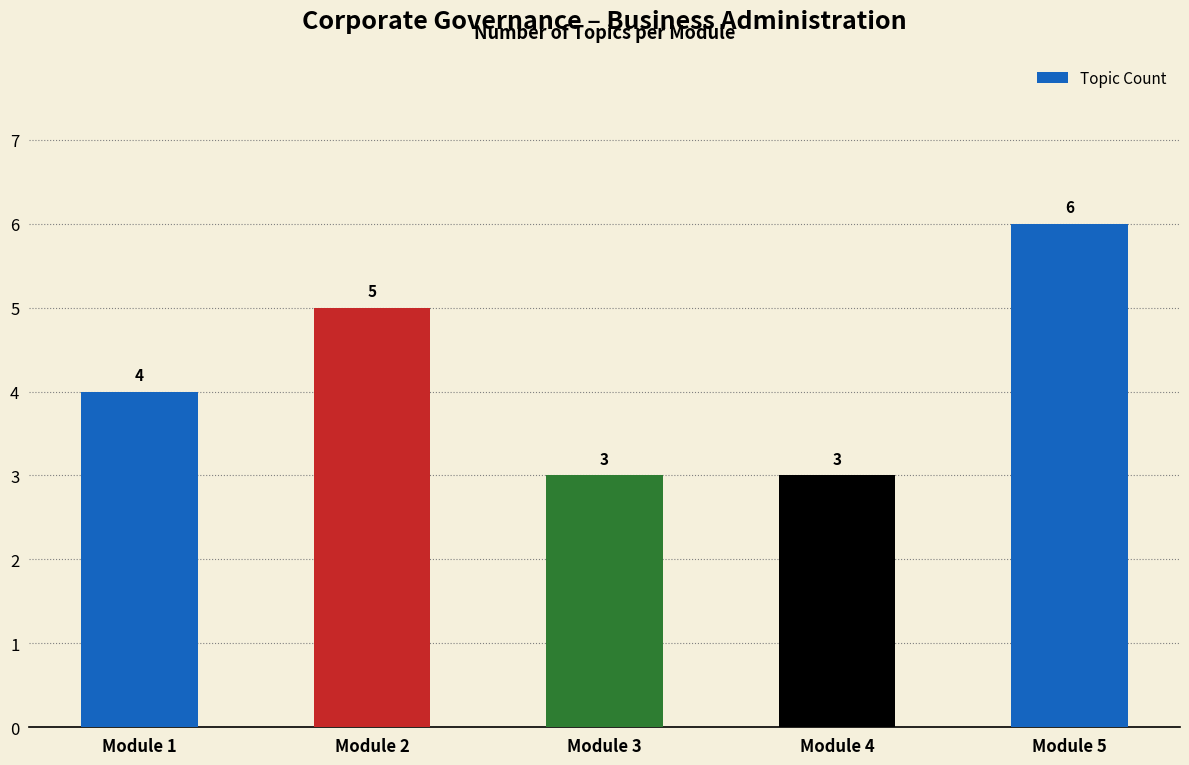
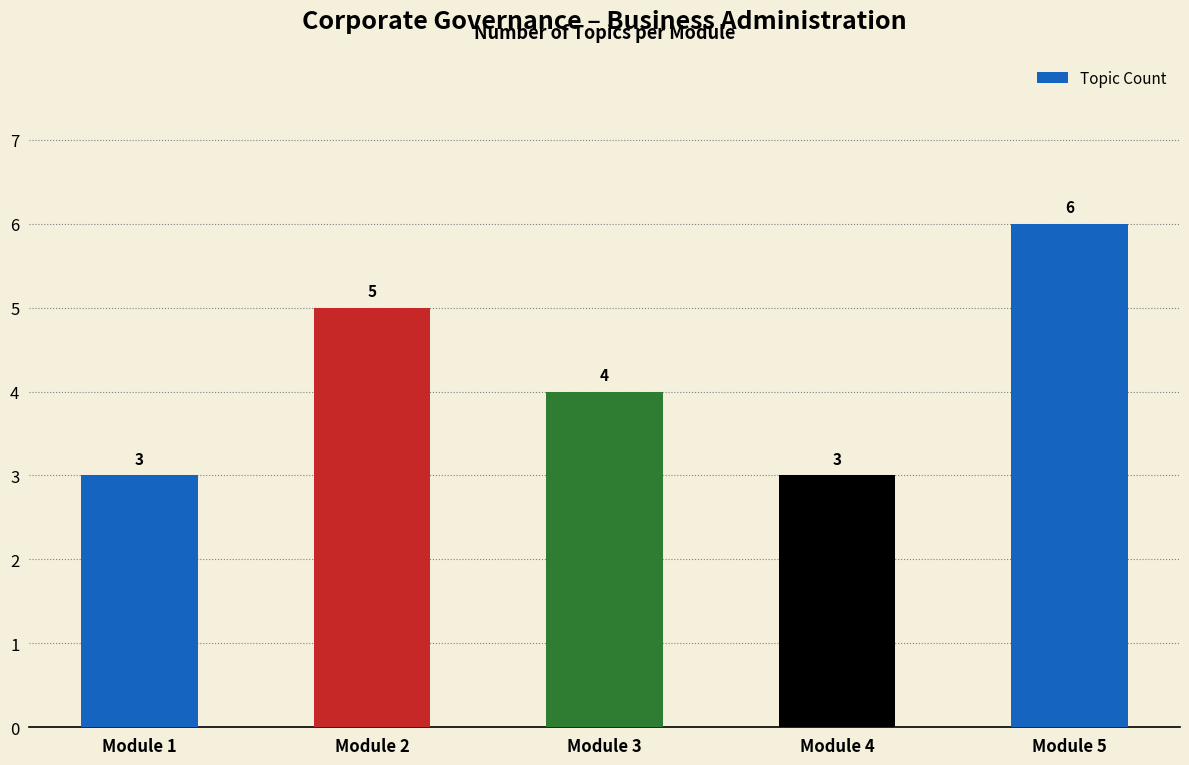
Module 1: 4 -> 3
Module 3: 3 -> 4
